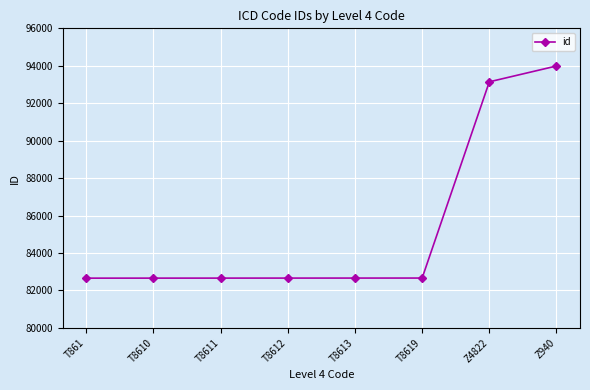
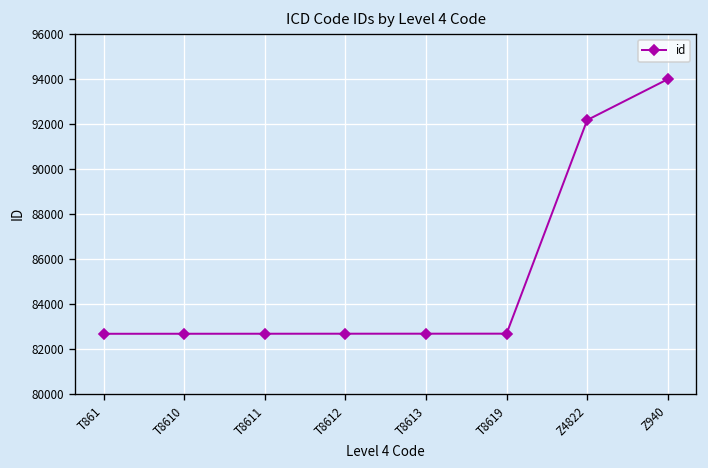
Z4822: 93100 -> 92200
